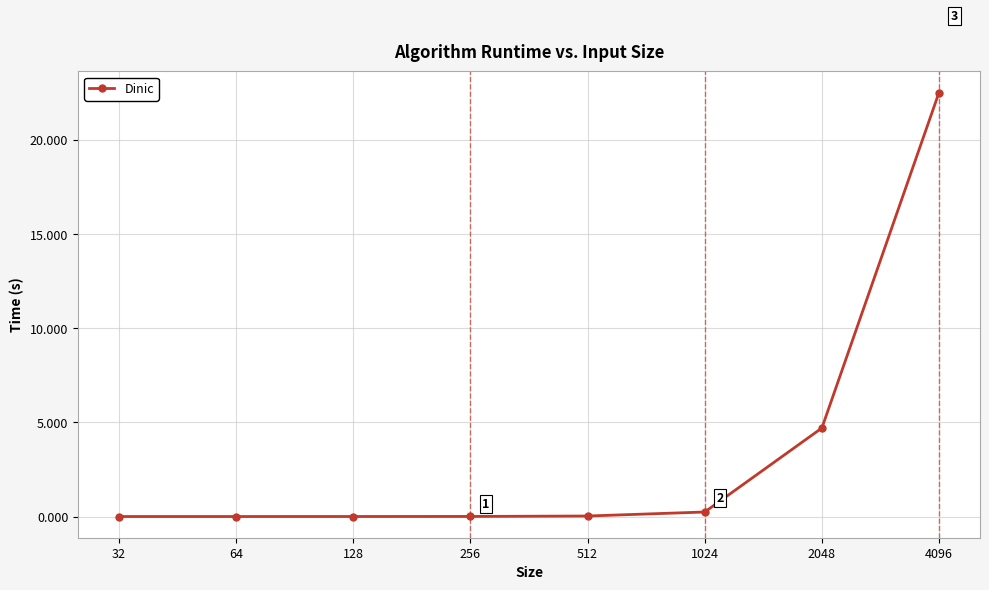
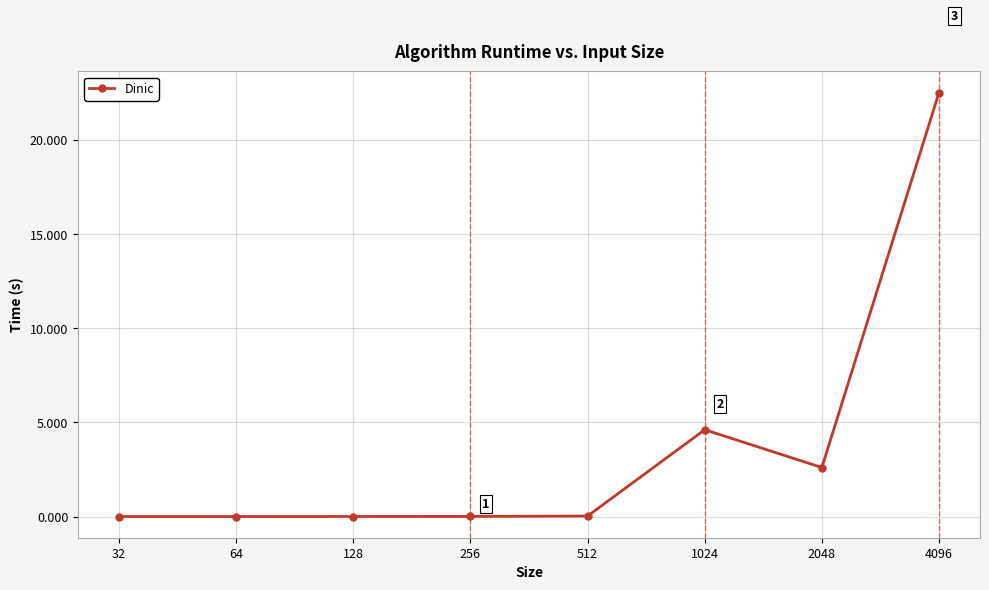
1024: 0.2 -> 4.6
2048: 4.7 -> 2.6
